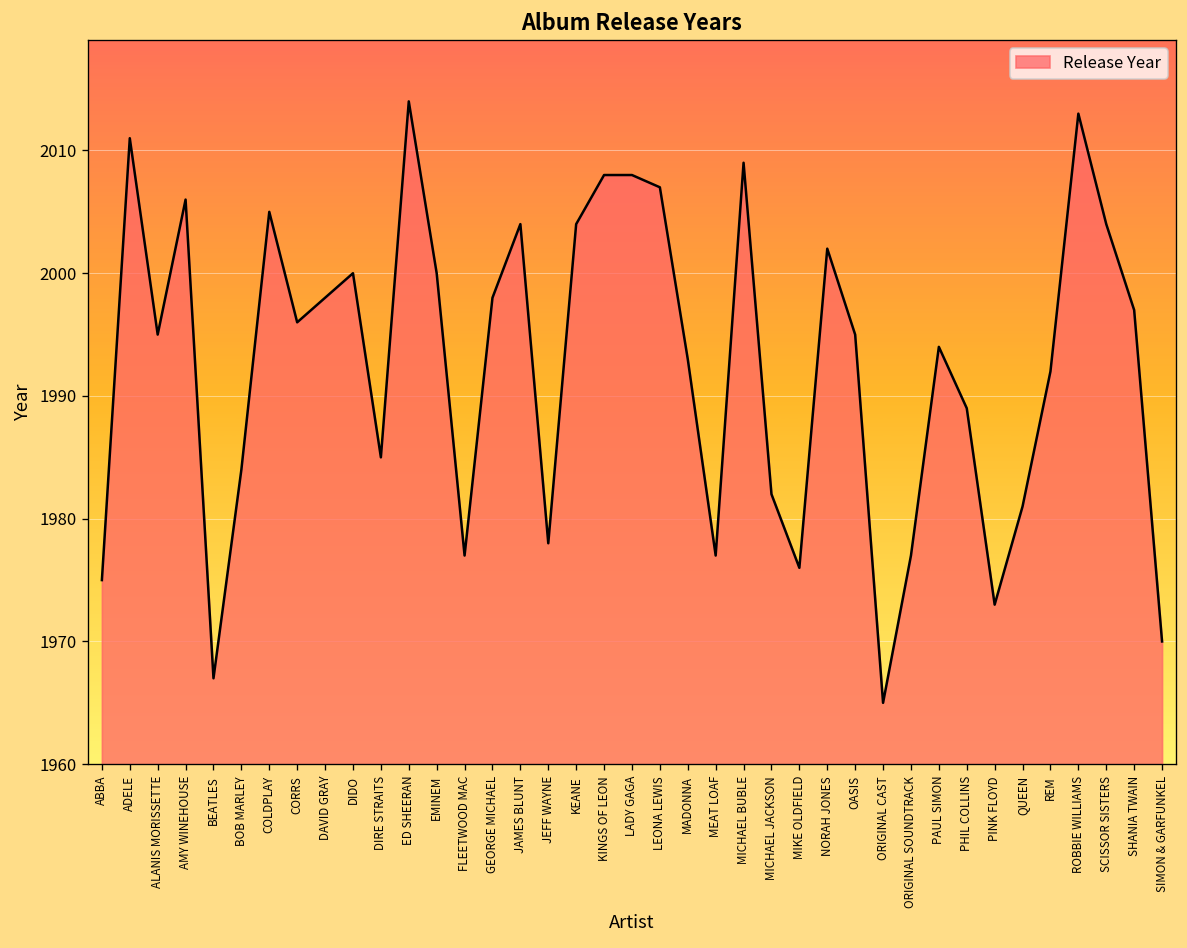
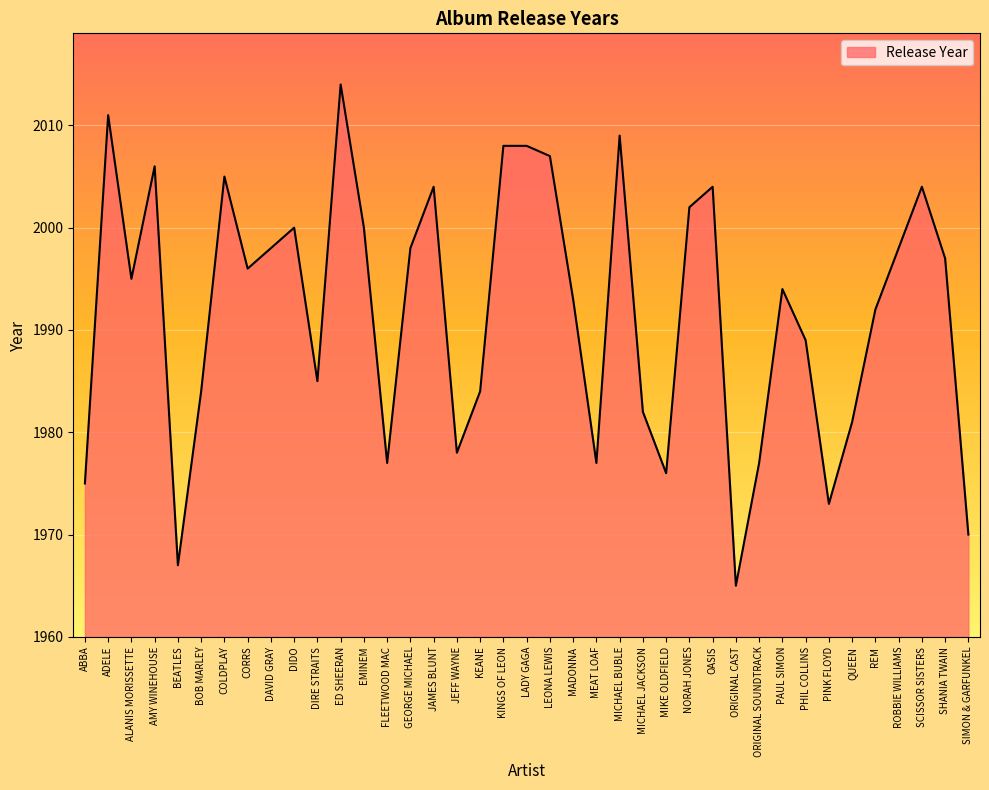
KEANE: 2004 -> 1984
OASIS: 1995 -> 2004
ROBBIE WILLIAMS: 2013 -> 1998
